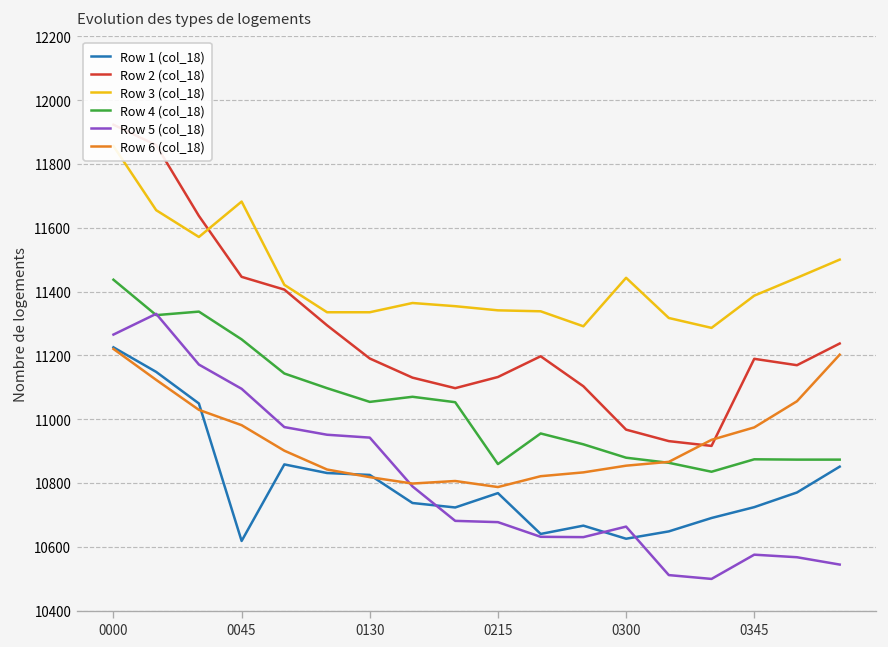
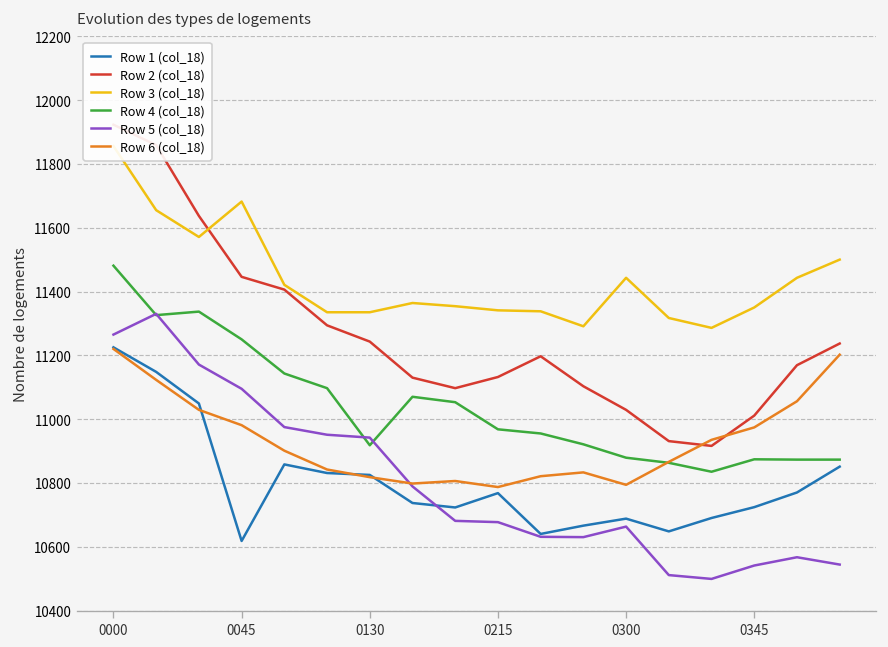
Row 4 (col_18), 0000: 11440 -> 11480
Row 2 (col_18), 0130: 11190 -> 11240
Row 4 (col_18), 0130: 11050 -> 10920
Row 4 (col_18), 0215: 10860 -> 10970
Row 1 (col_18), 0300: 10630 -> 10690
Row 2 (col_18), 0300: 10970 -> 11030
Row 6 (col_18), 0300: 10850 -> 10790
Row 2 (col_18), 0345: 11190 -> 11010
Row 3 (col_18), 0345: 11390 -> 11350
Row 5 (col_18), 0345: 10580 -> 10540
